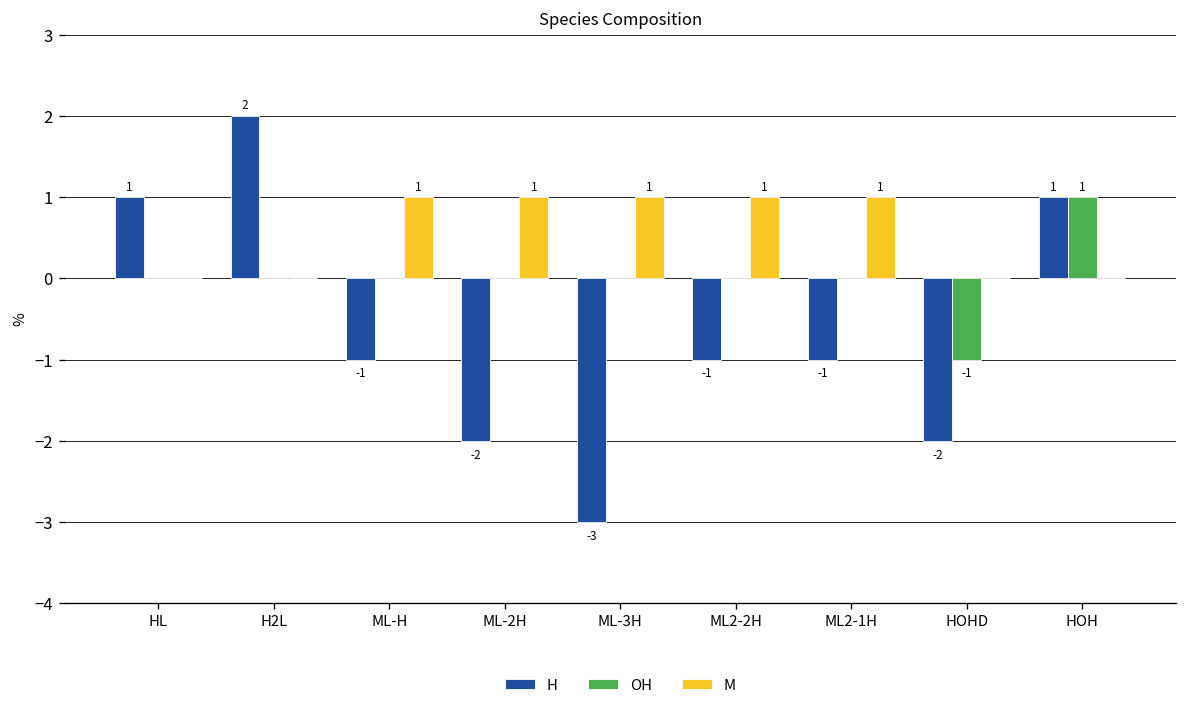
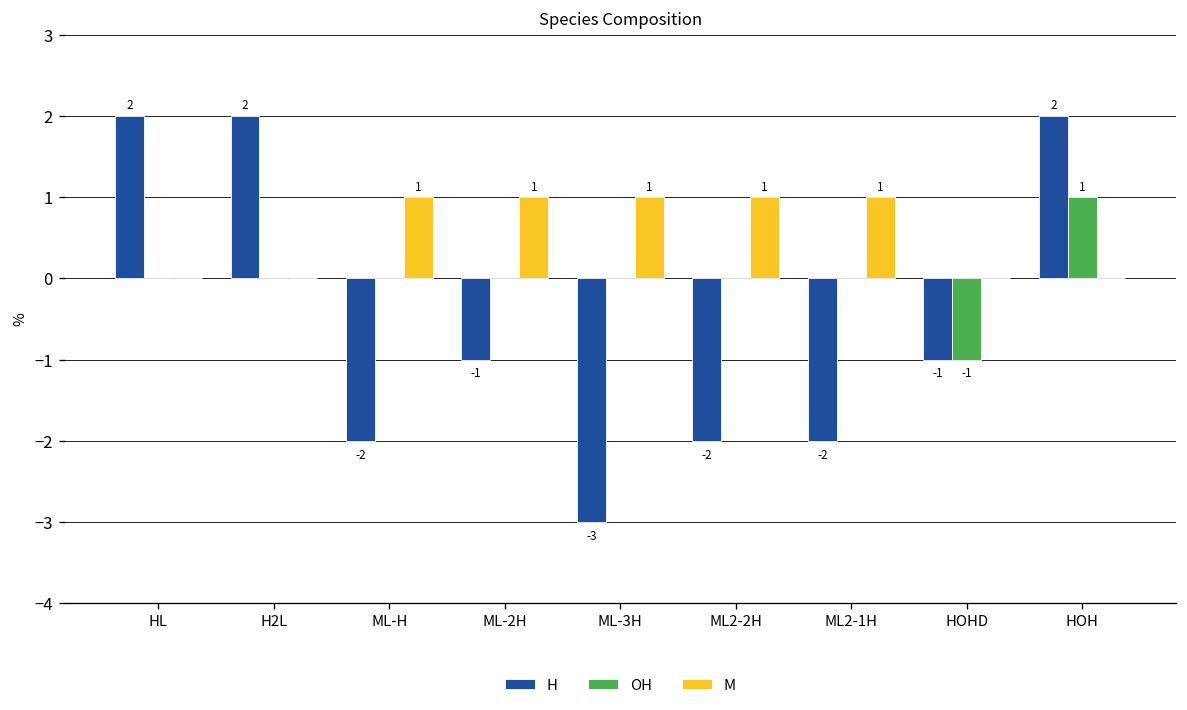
H, HL: 1 -> 2
H, ML-H: -1 -> -2
H, ML-2H: -2 -> -1
H, ML2-2H: -1 -> -2
H, ML2-1H: -1 -> -2
H, HOHD: -2 -> -1
H, HOH: 1 -> 2
